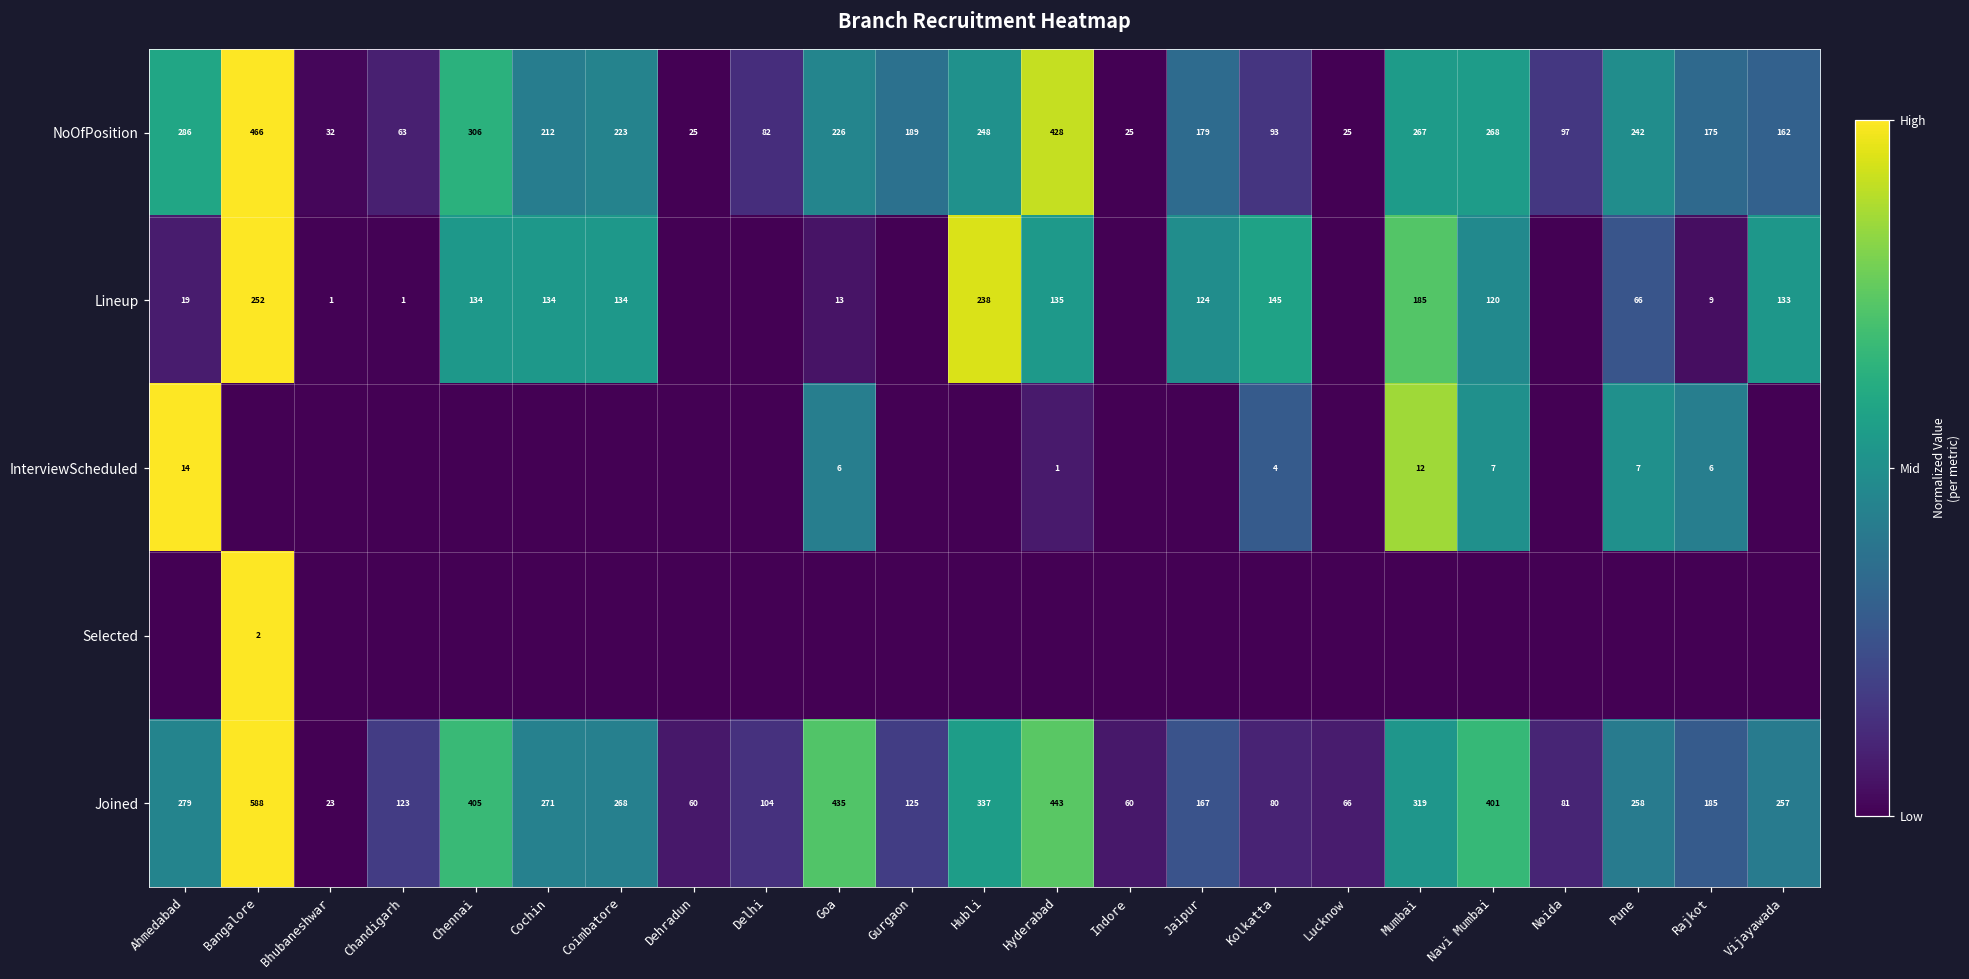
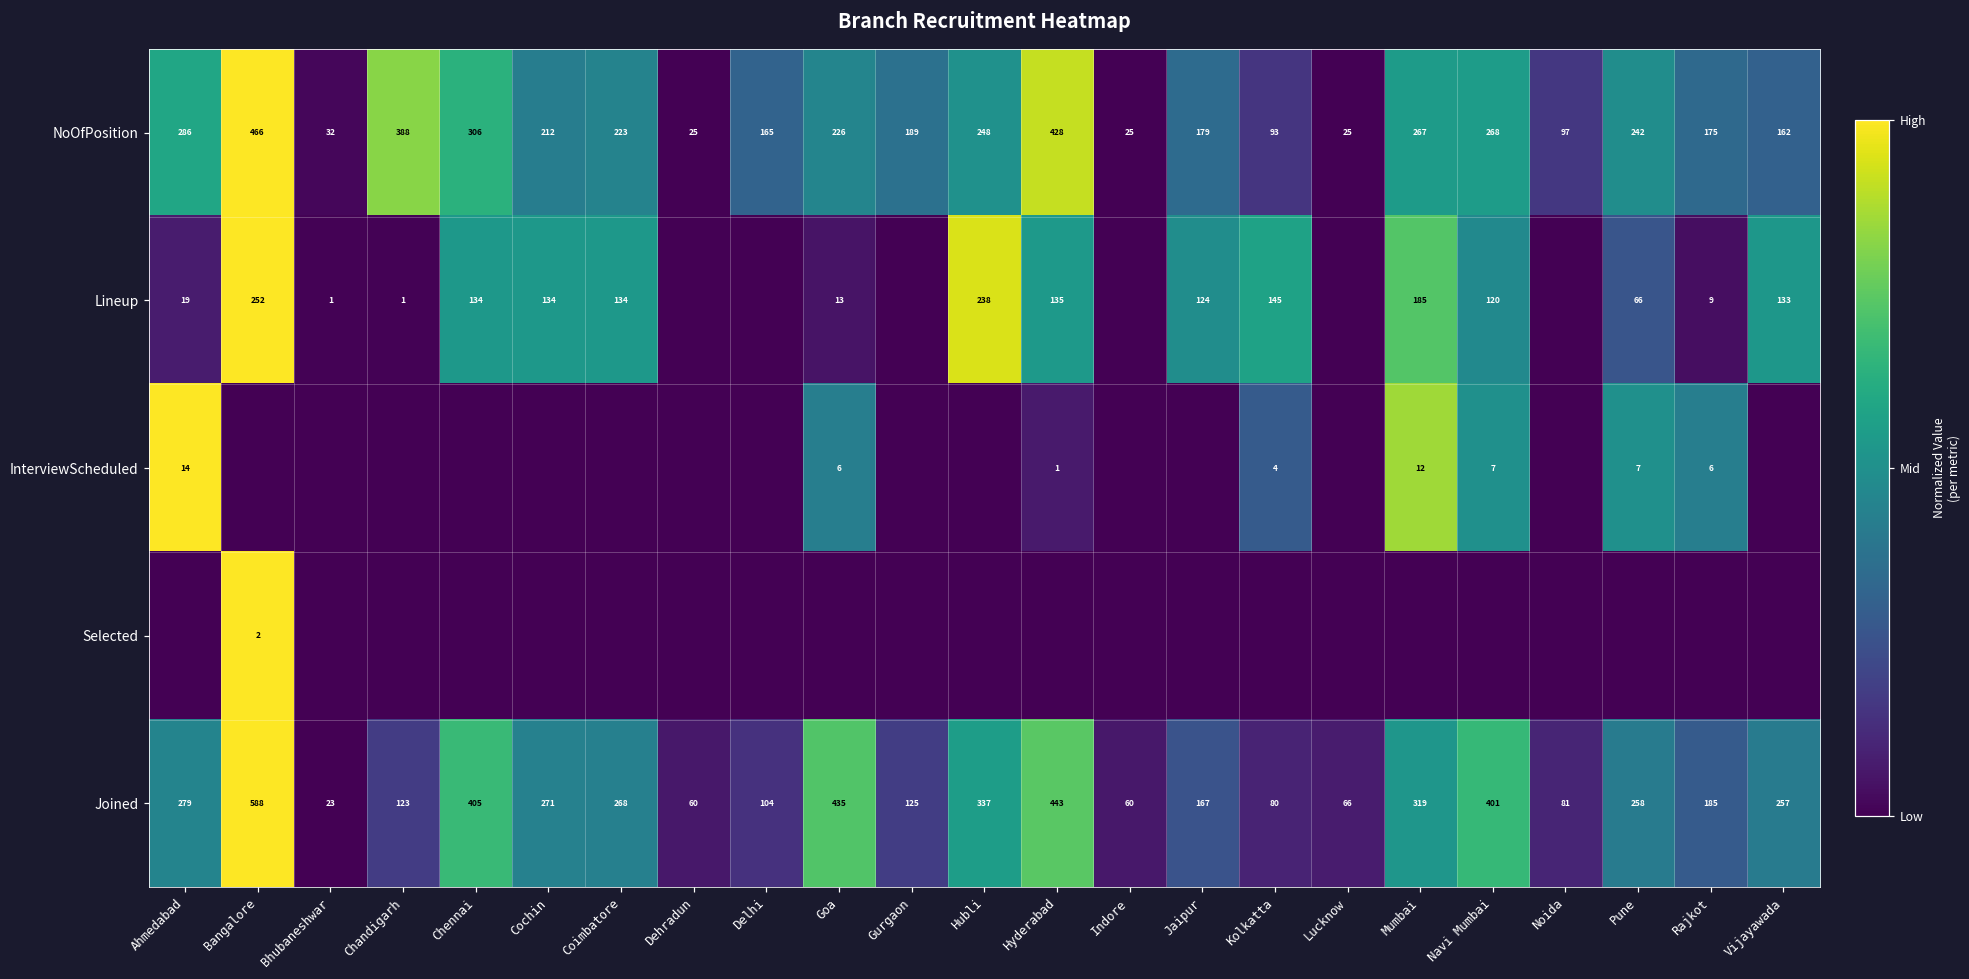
NoOfPosition, Chandigarh: 63 -> 388
NoOfPosition, Delhi: 82 -> 165
